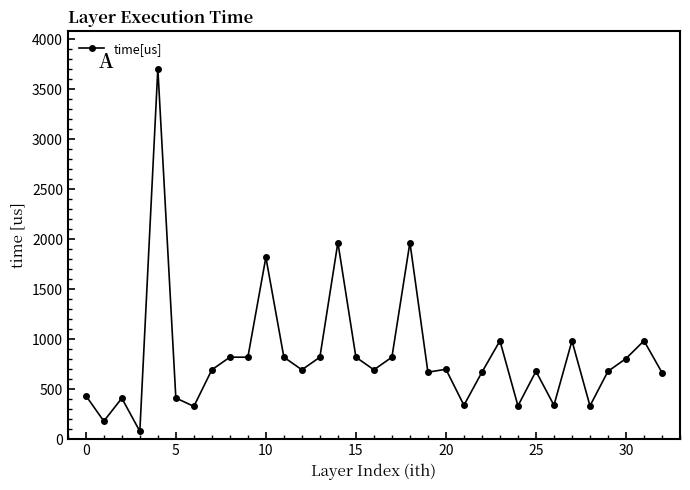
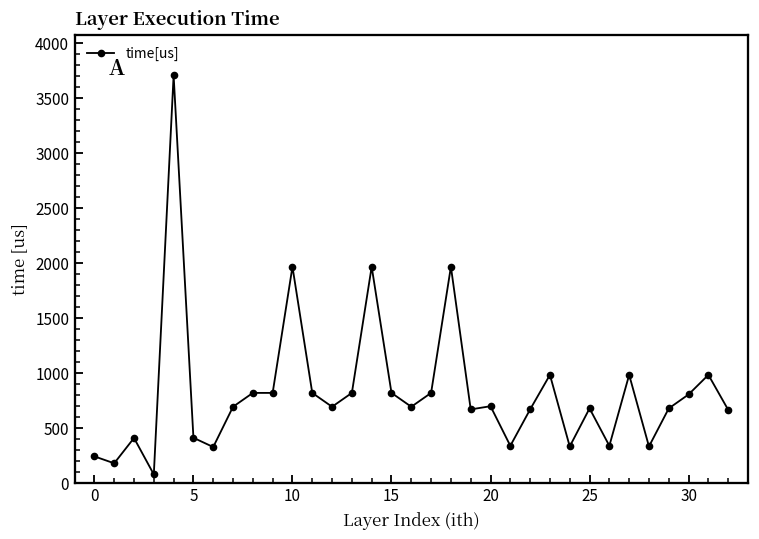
0: 400 -> 200
10: 1800 -> 2000
